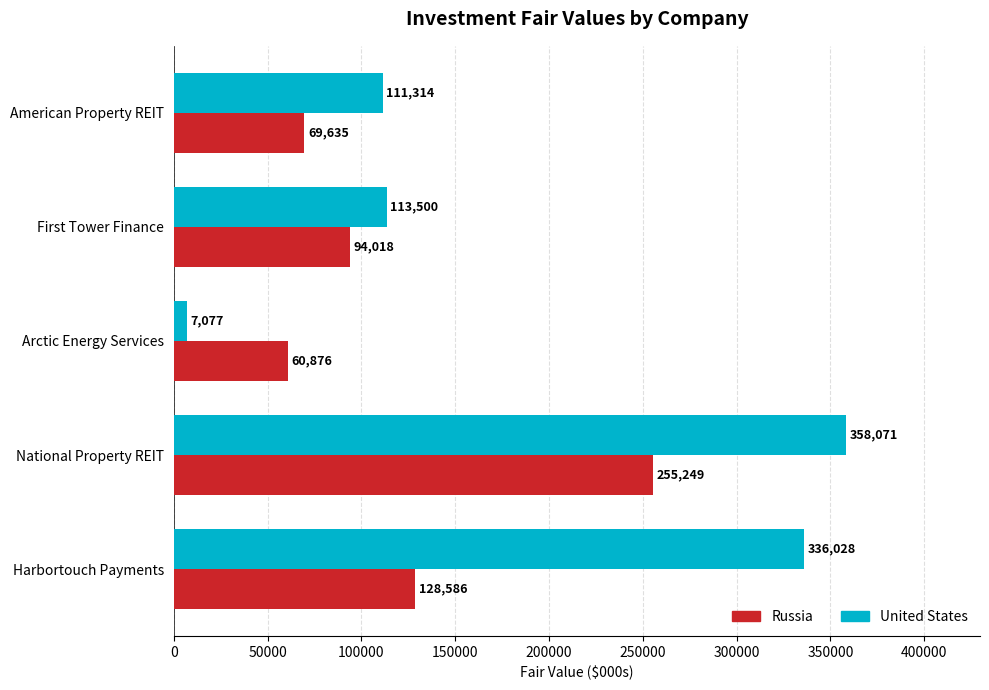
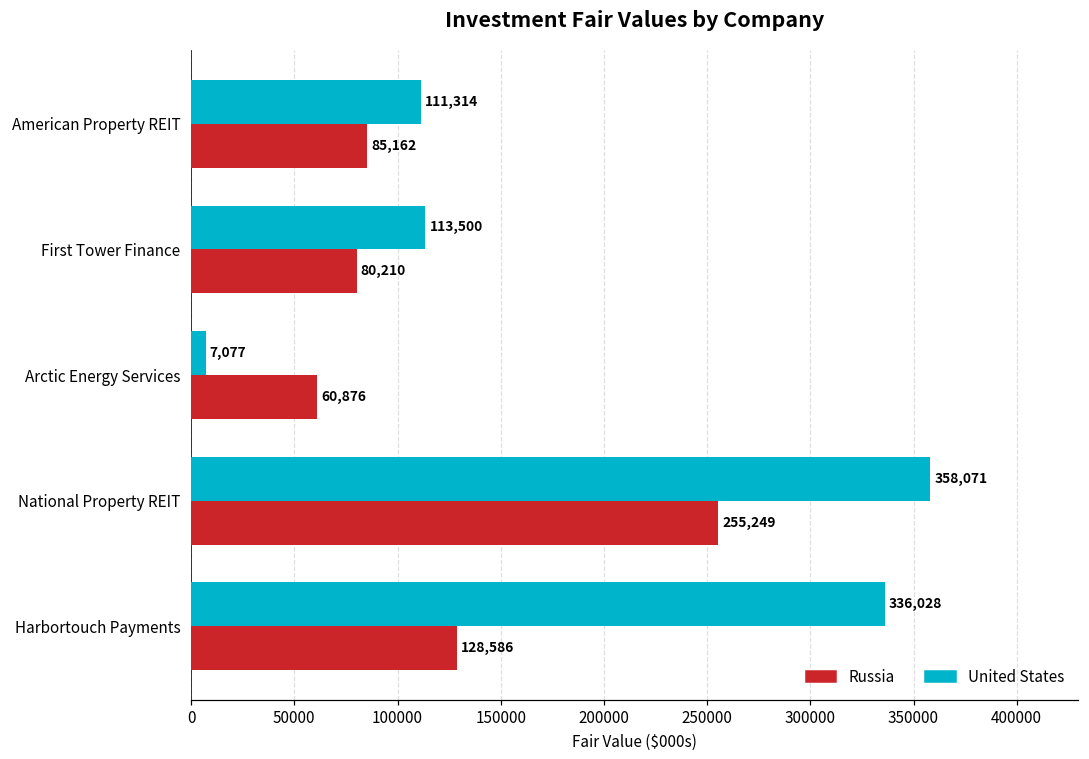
Russia, American Property REIT: 69,635 -> 85,162
Russia, First Tower Finance: 94,018 -> 80,210
